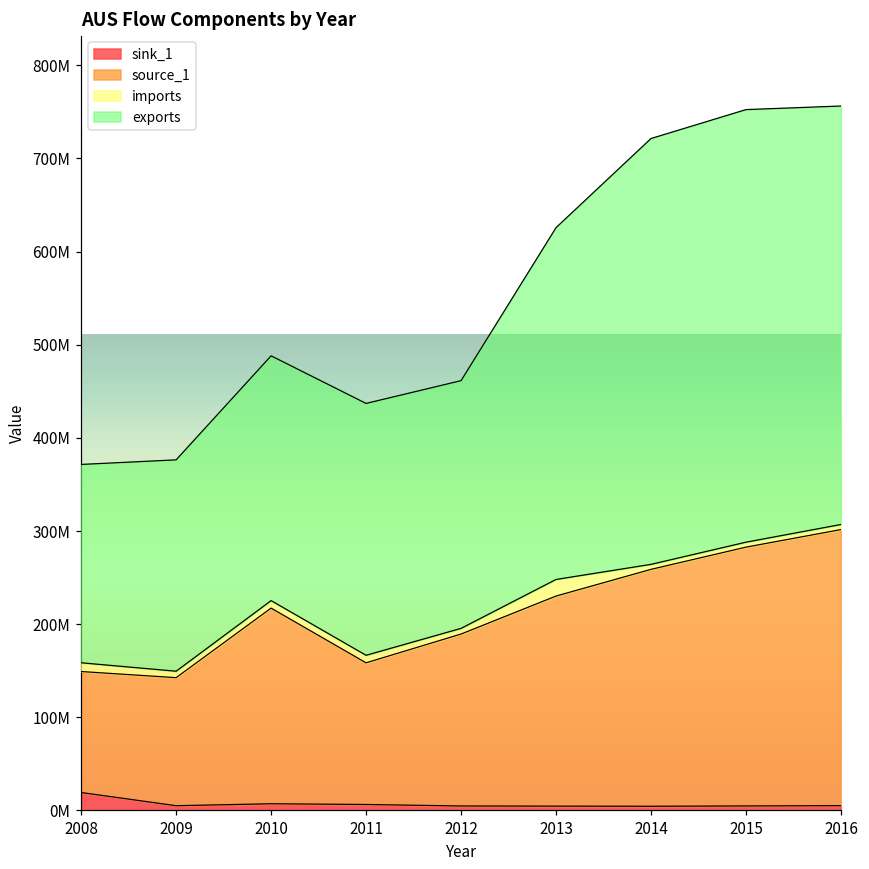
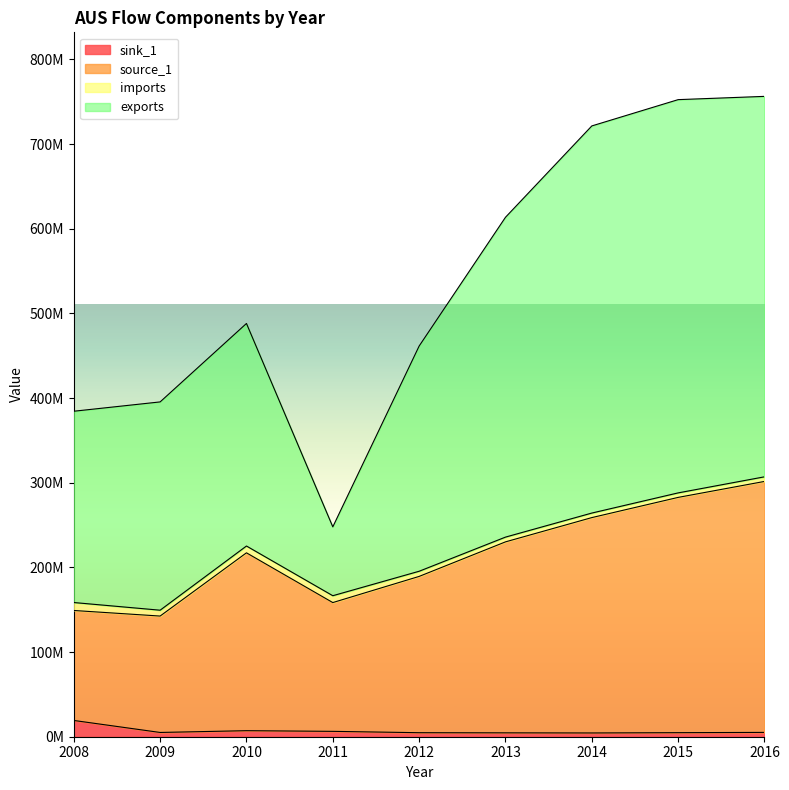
exports, 2008: 210000000 -> 230000000
exports, 2009: 230000000 -> 250000000
exports, 2011: 270000000 -> 80000000
imports, 2013: 20000000 -> 10000000
